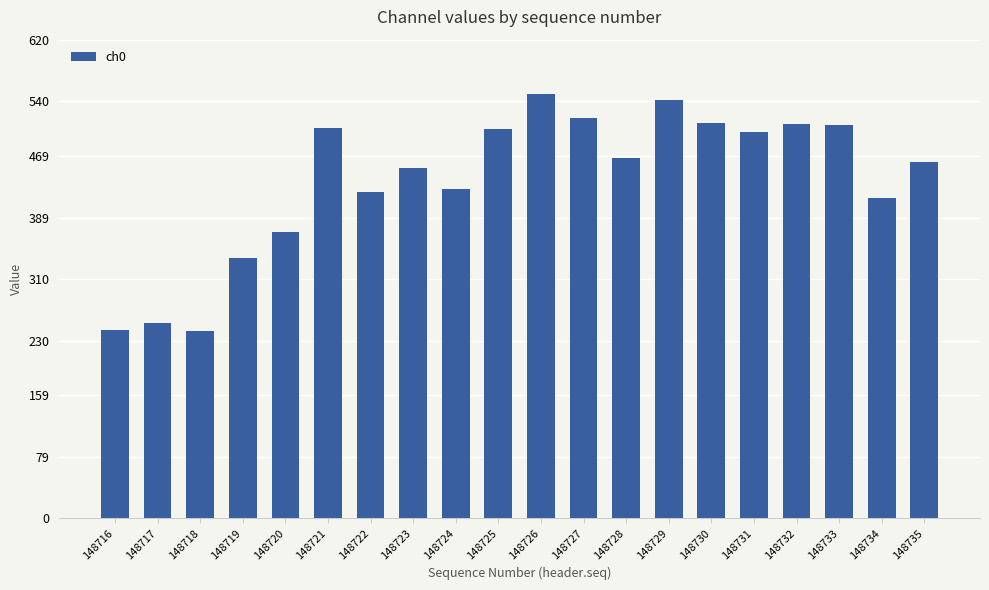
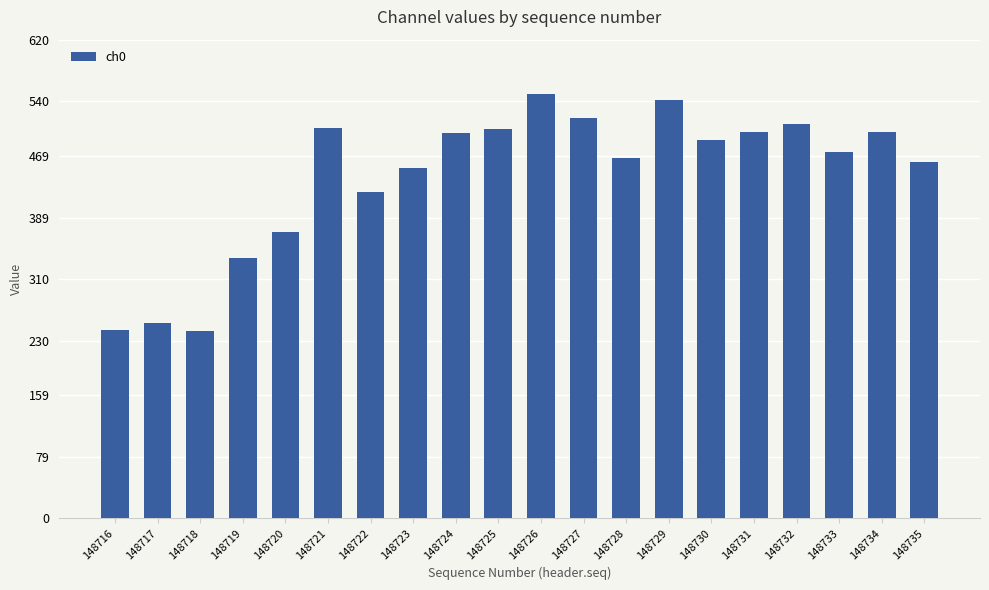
148724: 430 -> 500
148730: 510 -> 490
148733: 510 -> 480
148734: 420 -> 500
